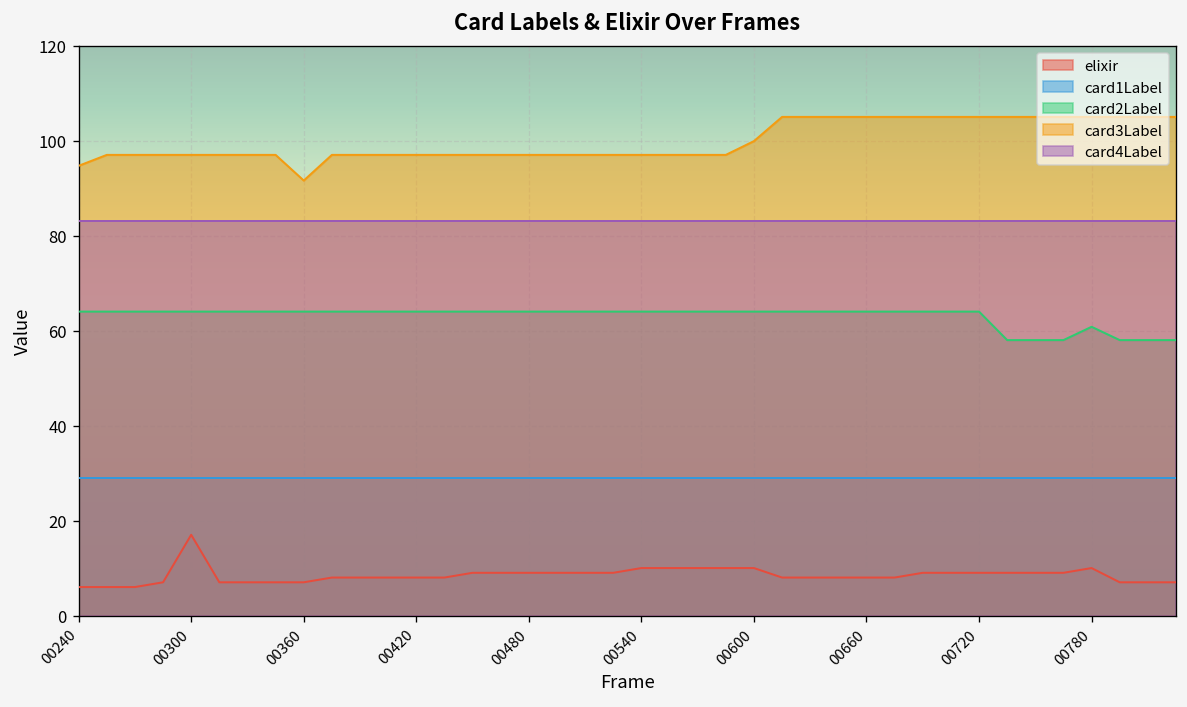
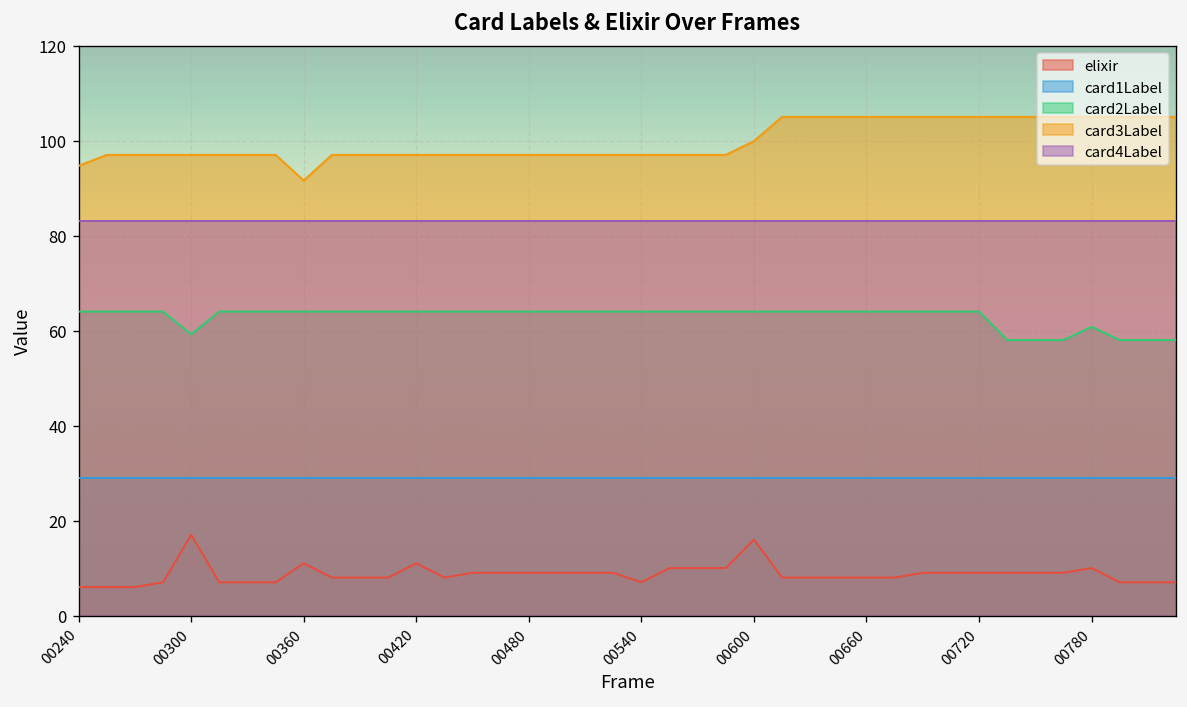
card2Label, 00300: 64 -> 59
elixir, 00360: 7 -> 11
elixir, 00420: 8 -> 11
elixir, 00540: 10 -> 7
elixir, 00600: 10 -> 16
